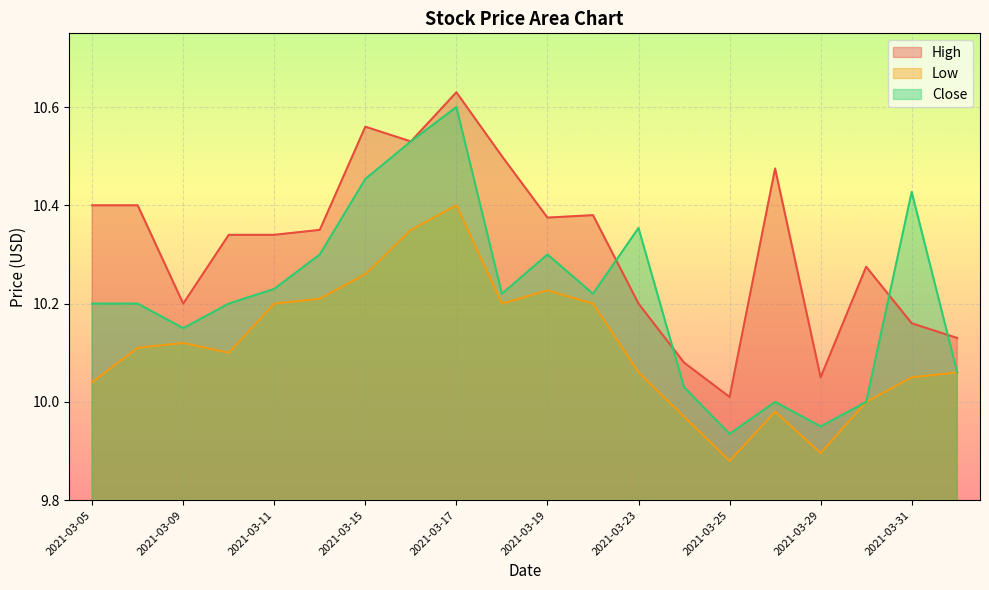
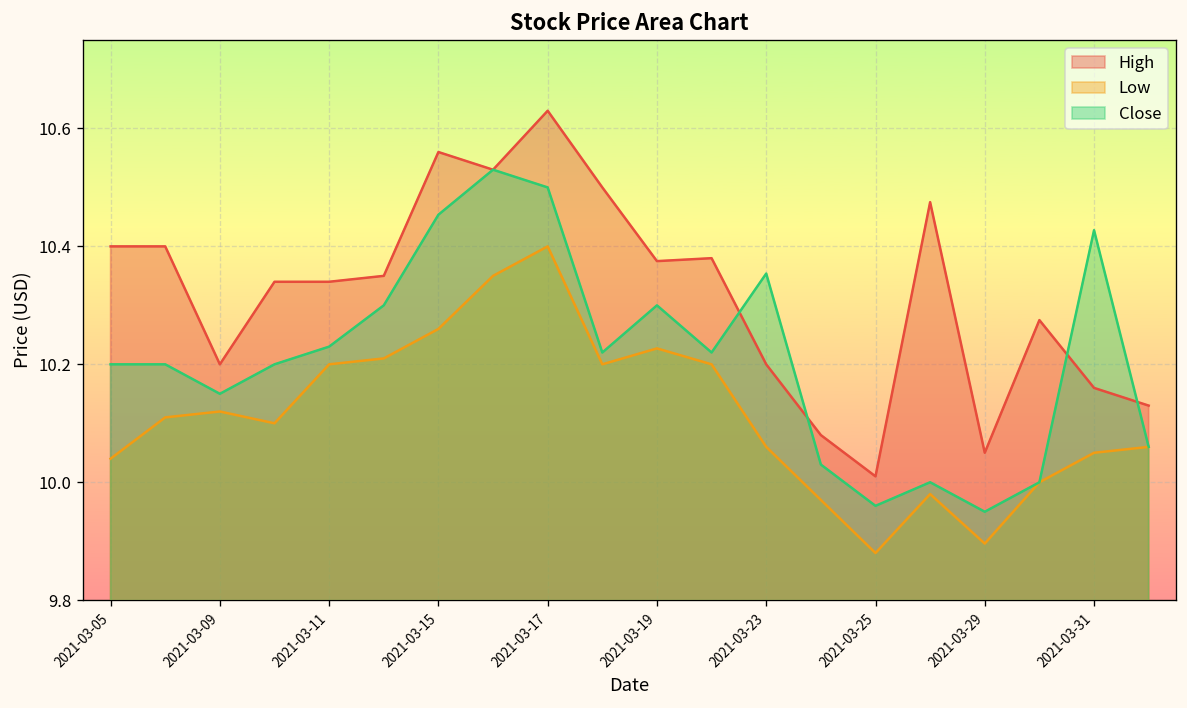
Close, 2021-03-17: 10.6 -> 10.5
Close, 2021-03-25: 9.93 -> 9.96
